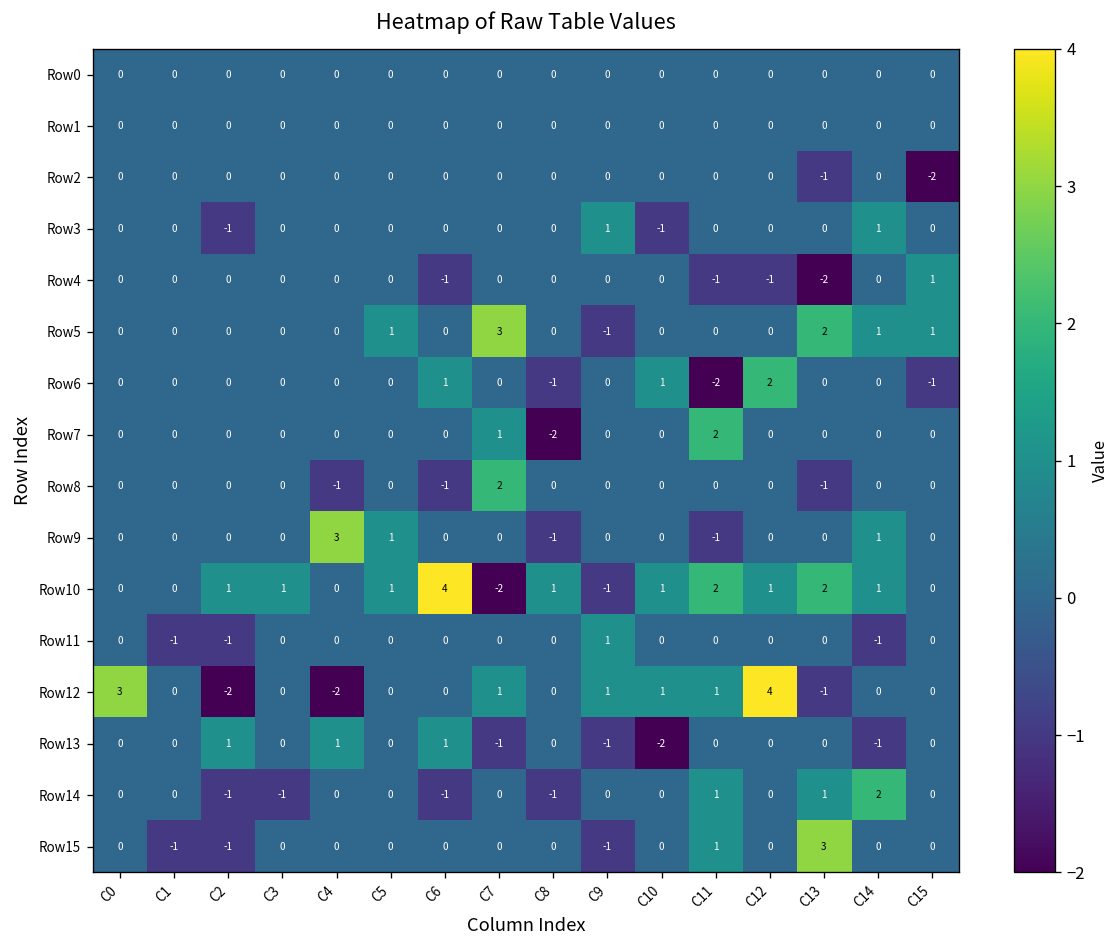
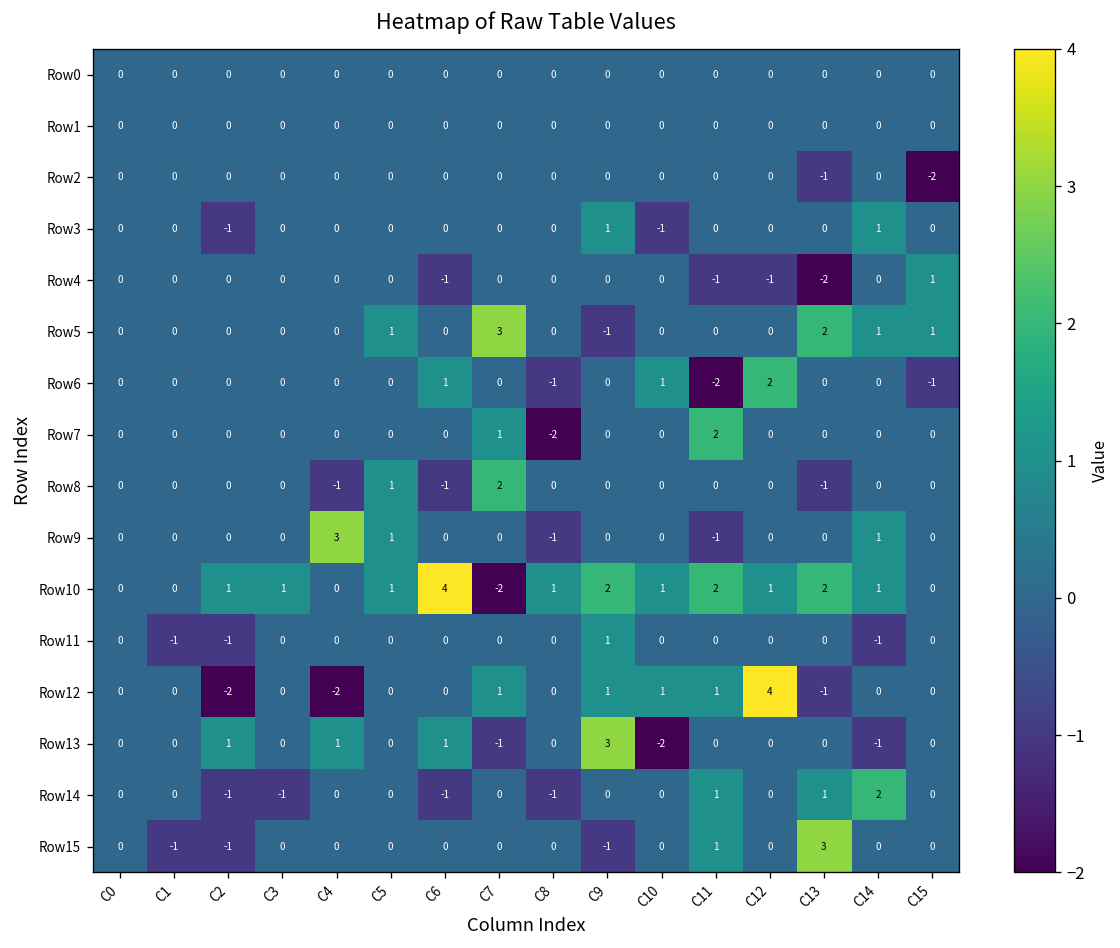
Row8, C5: 0 -> 1
Row10, C9: -1 -> 2
Row12, C0: 3 -> 0
Row13, C9: -1 -> 3
